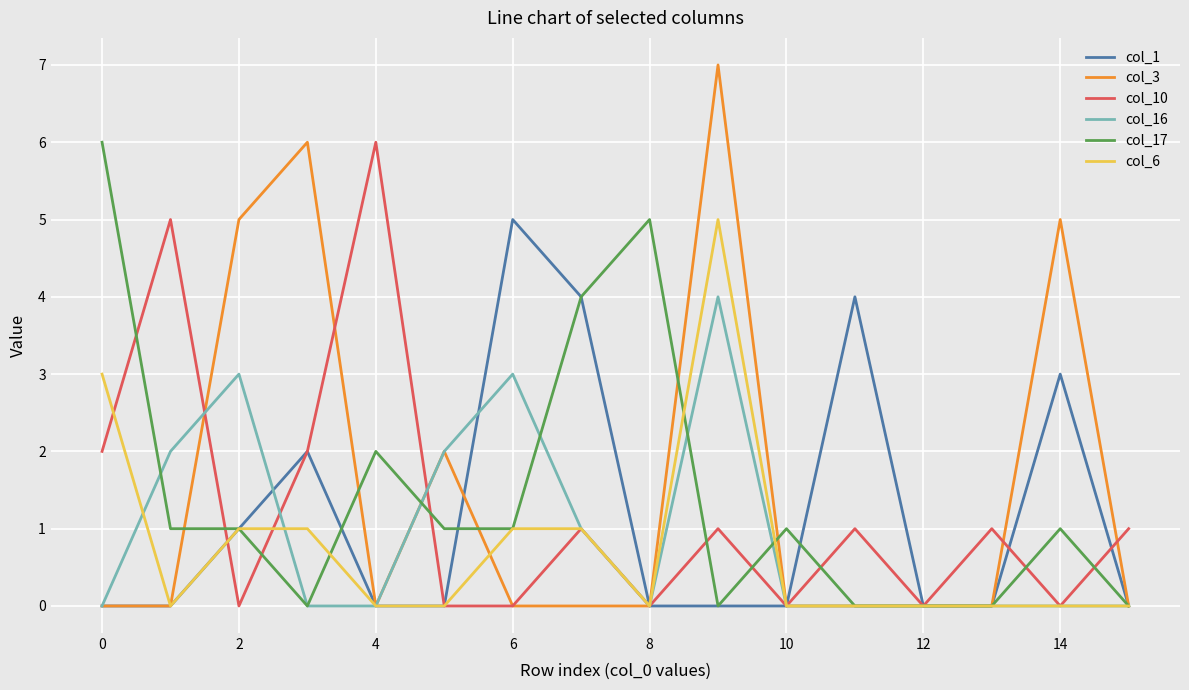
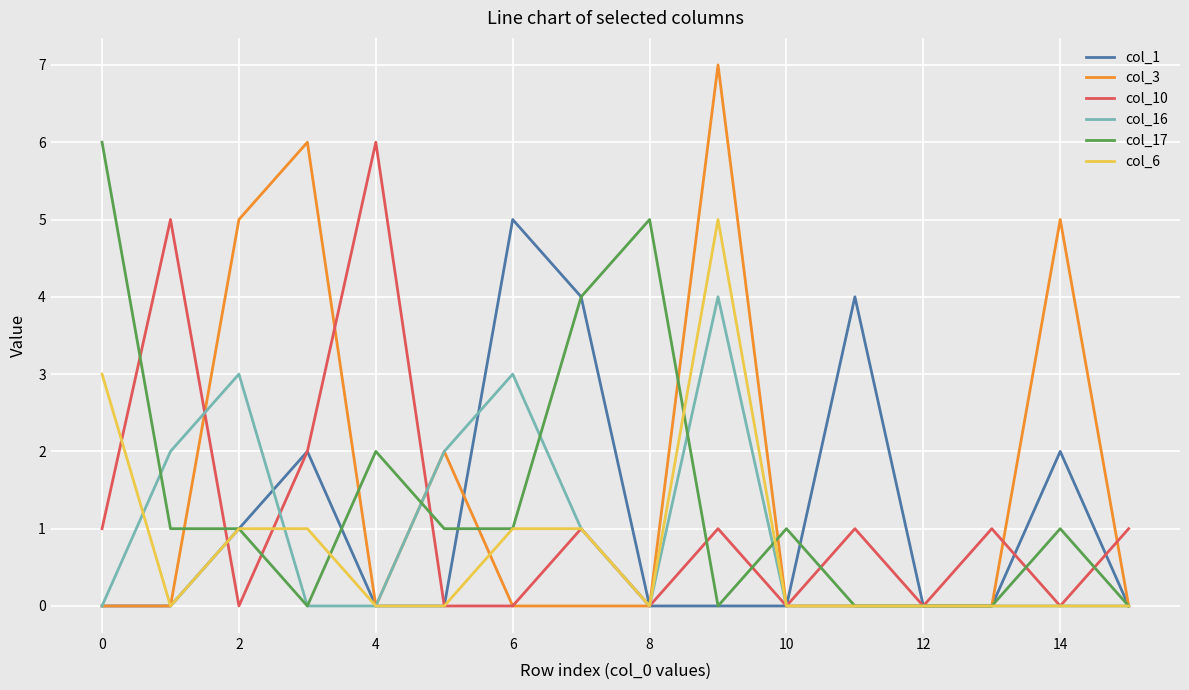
col_10, 0: 2 -> 1
col_1, 14: 3 -> 2
